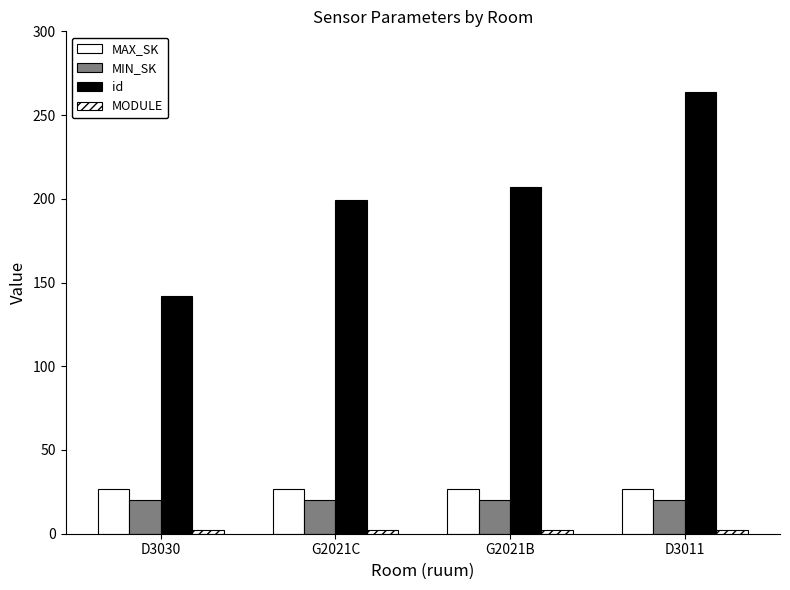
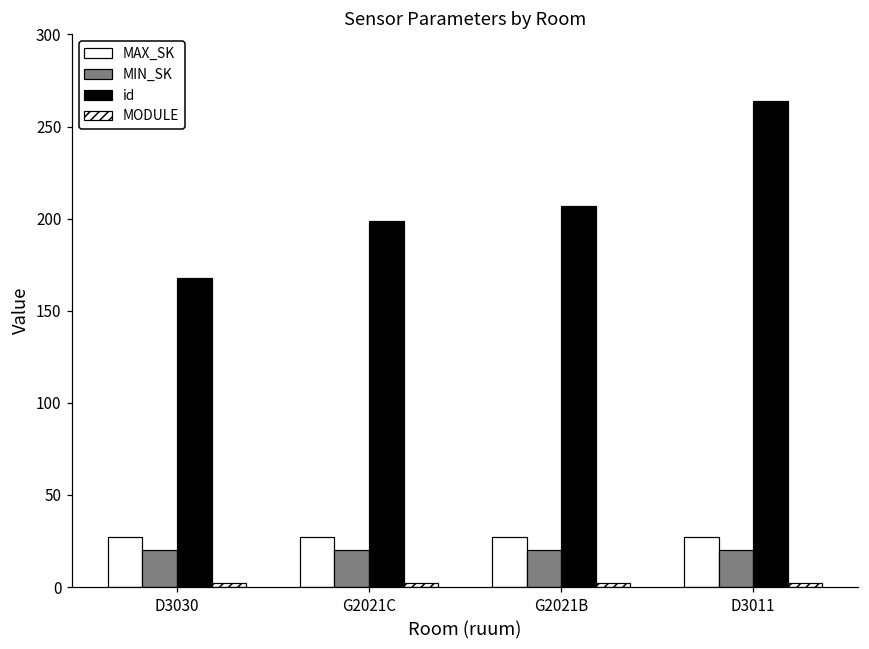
id, D3030: 142 -> 168
